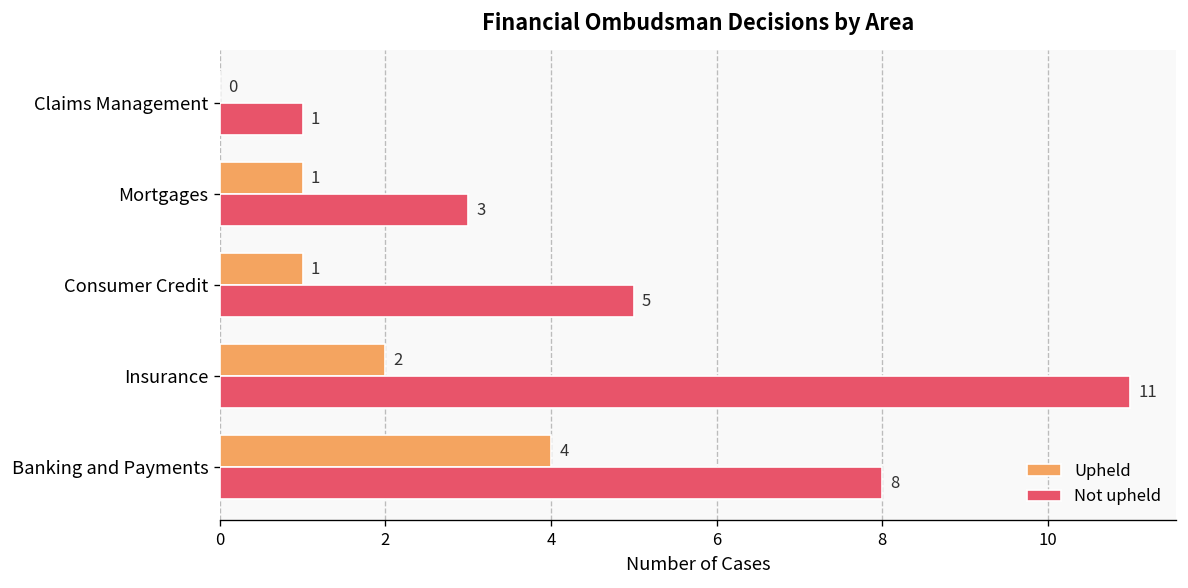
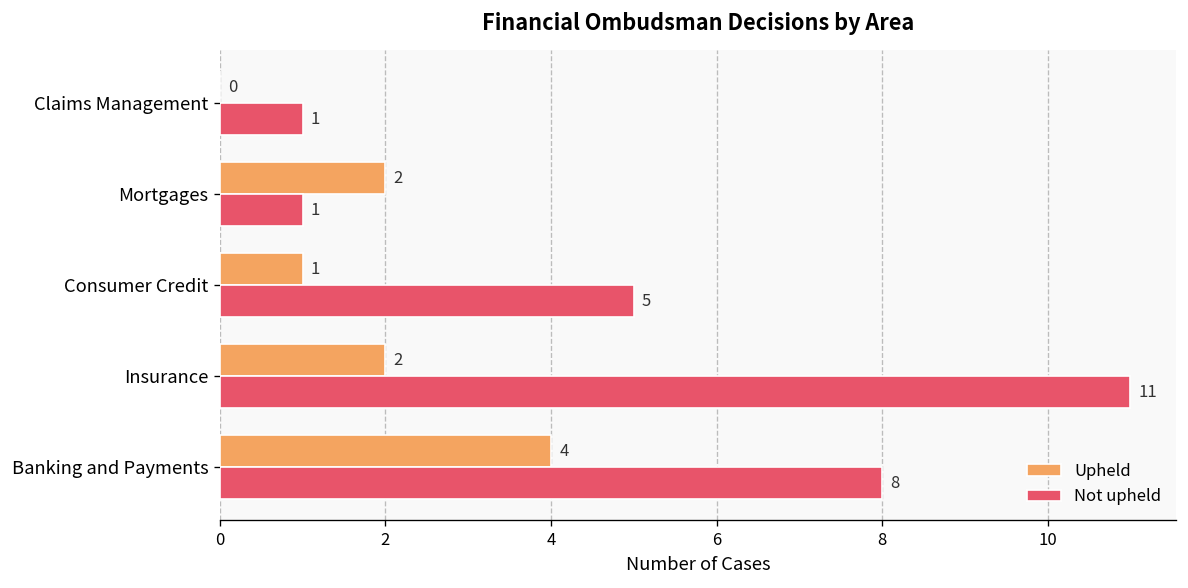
Upheld, Mortgages: 1 -> 2
Not upheld, Mortgages: 3 -> 1
